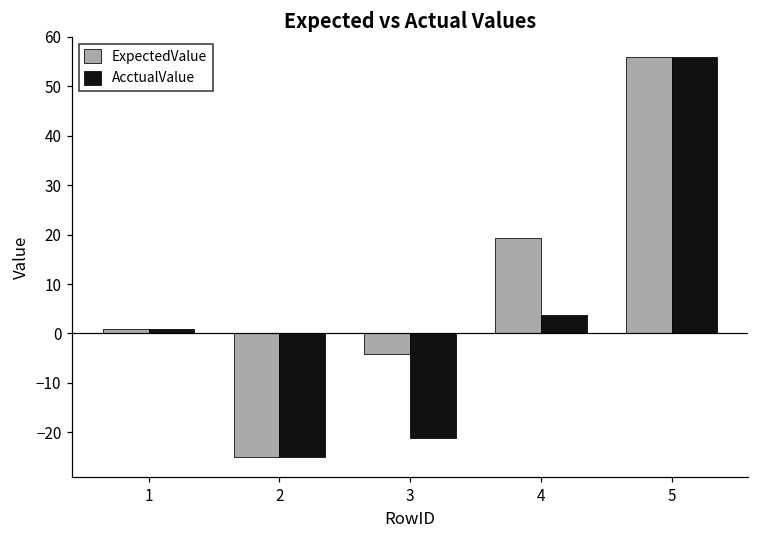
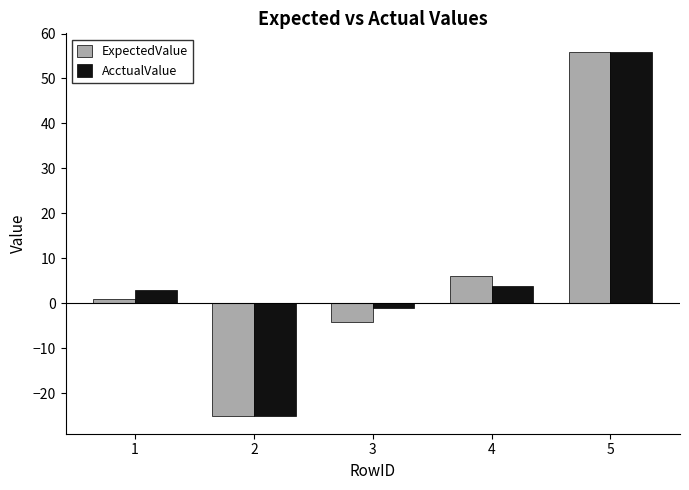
AcctualValue, 1: 1 -> 3
AcctualValue, 3: -21 -> -1
ExpectedValue, 4: 19 -> 6
